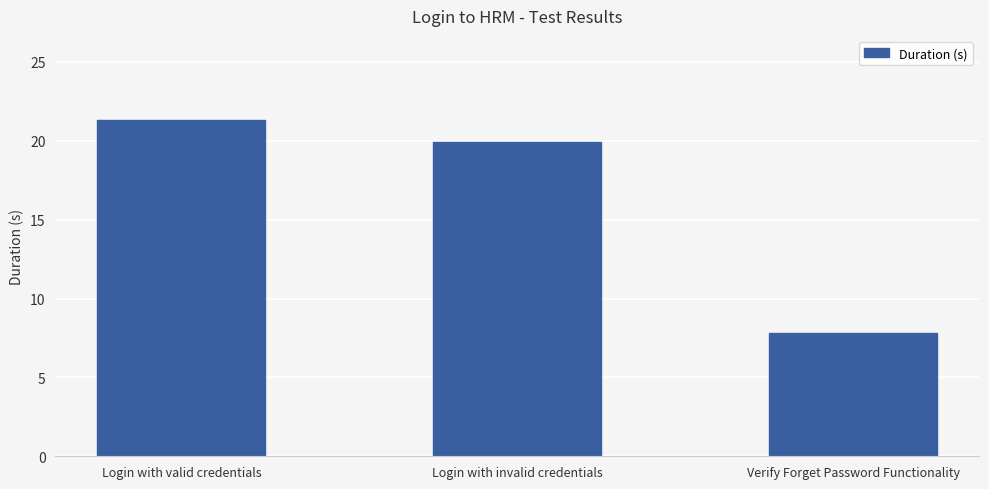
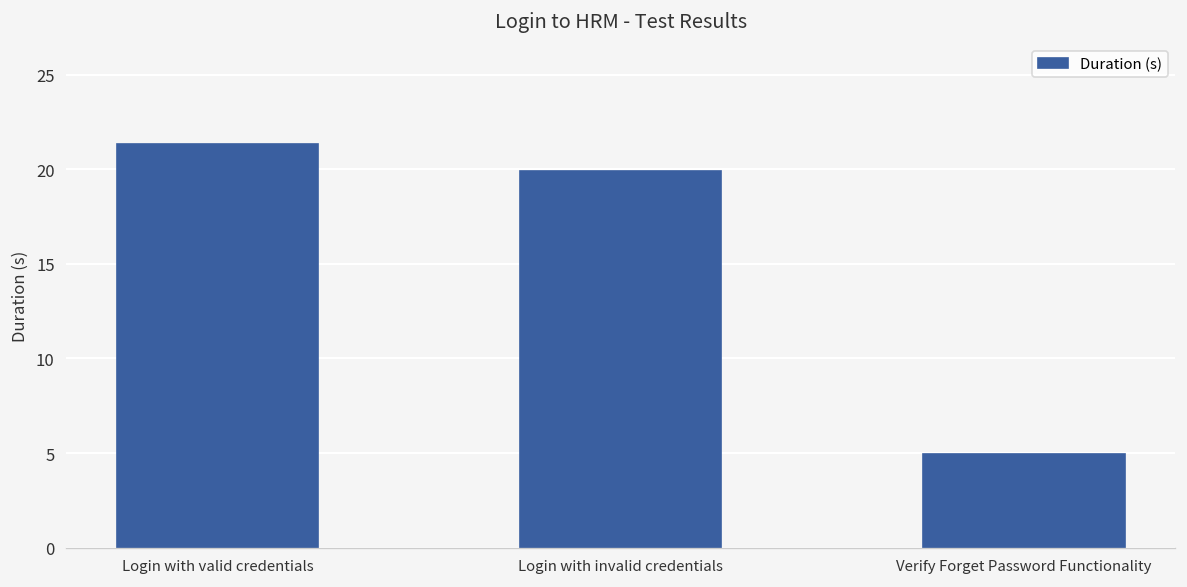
Verify Forget Password Functionality: 7.8 -> 4.9
